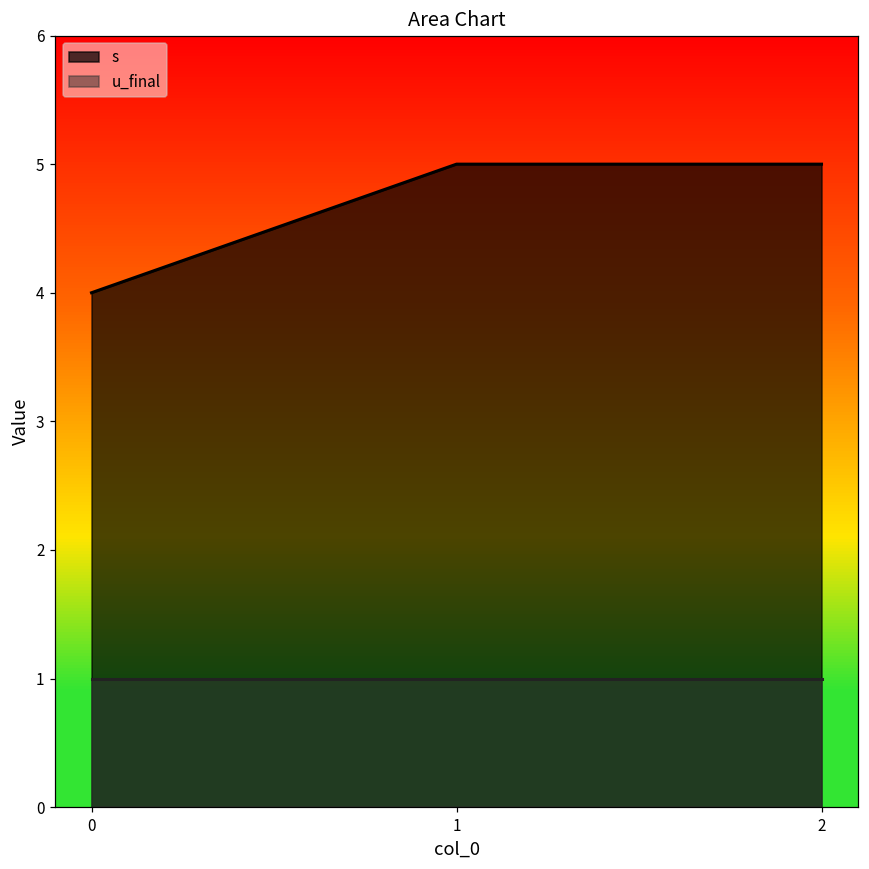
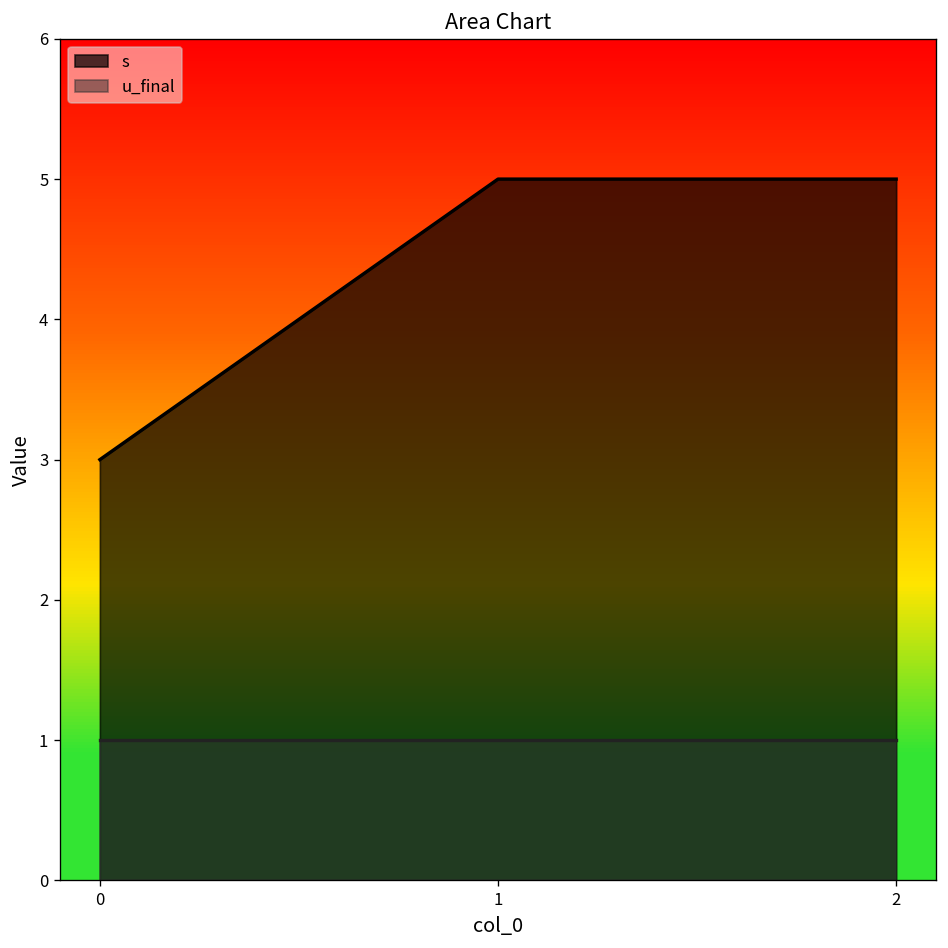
s, 0: 4 -> 3
